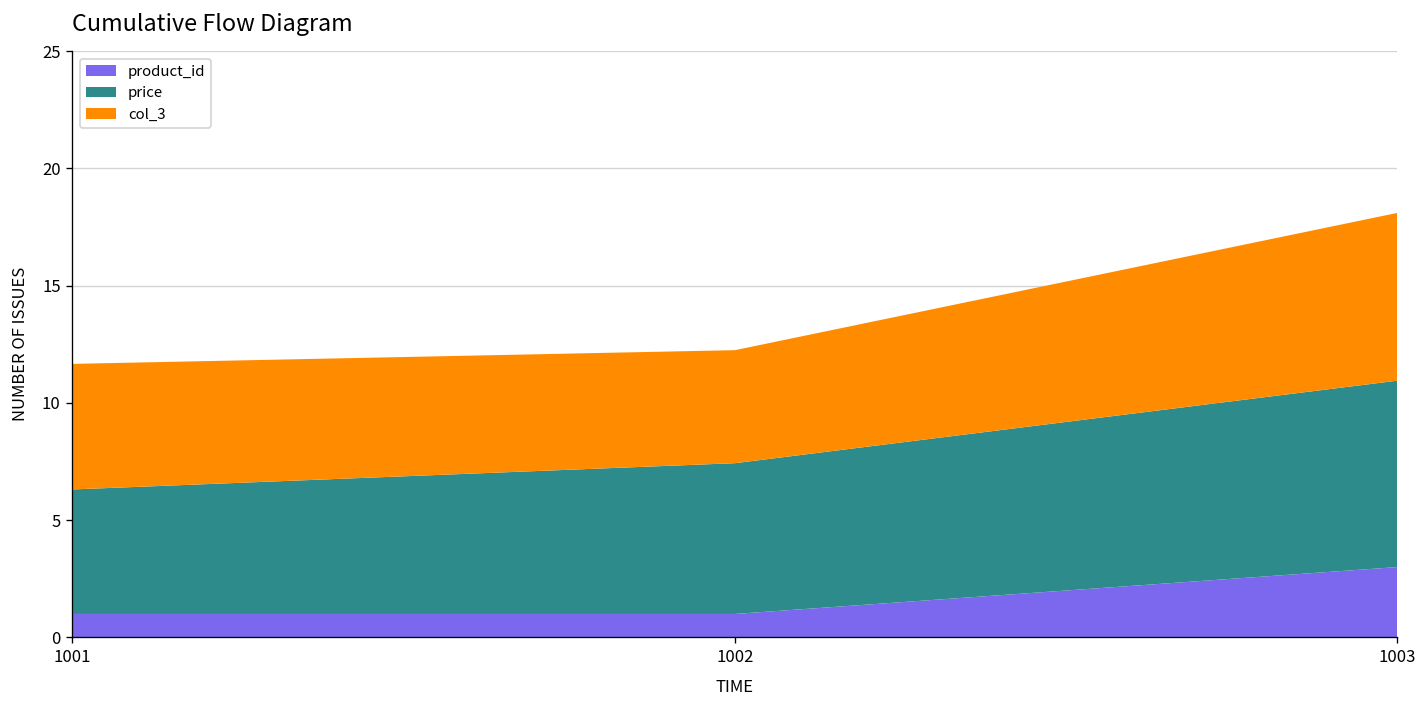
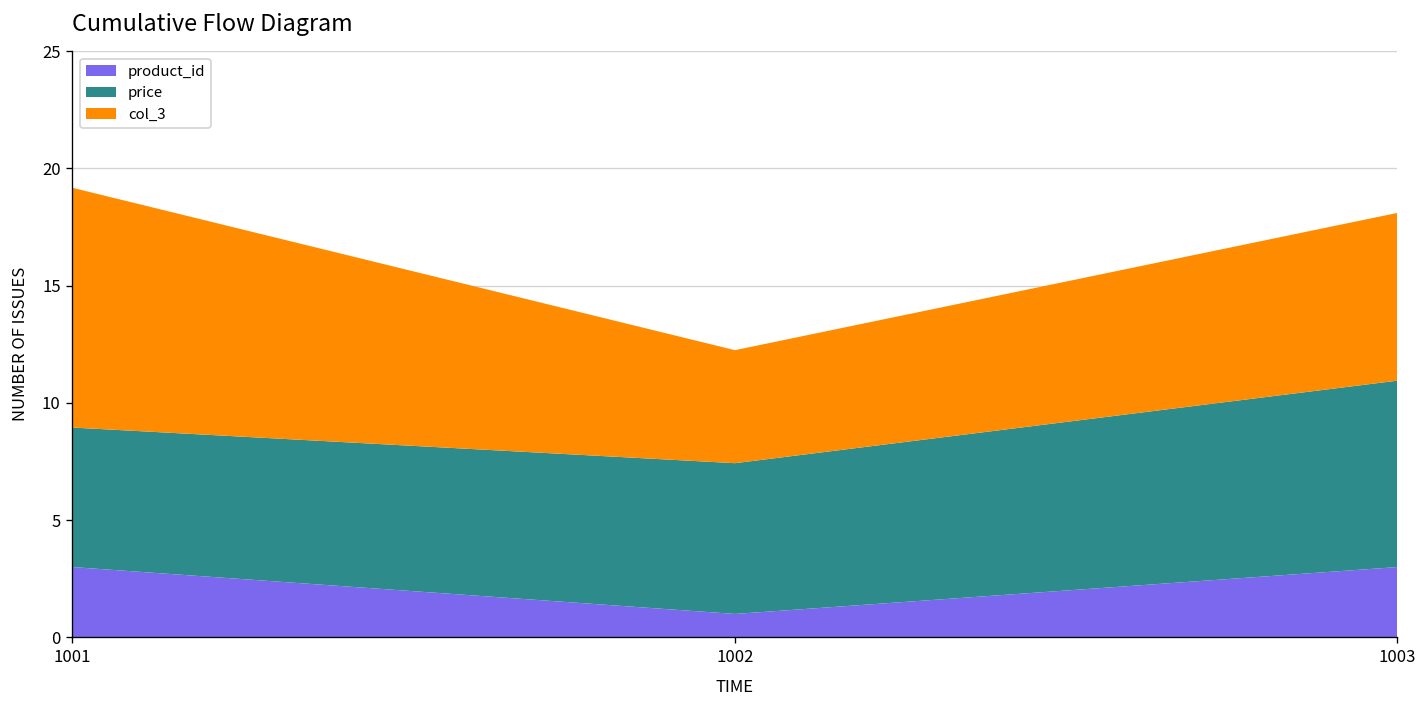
product_id, 1001: 1 -> 3
price, 1001: 5.3 -> 5.9
col_3, 1001: 5.4 -> 10.2
